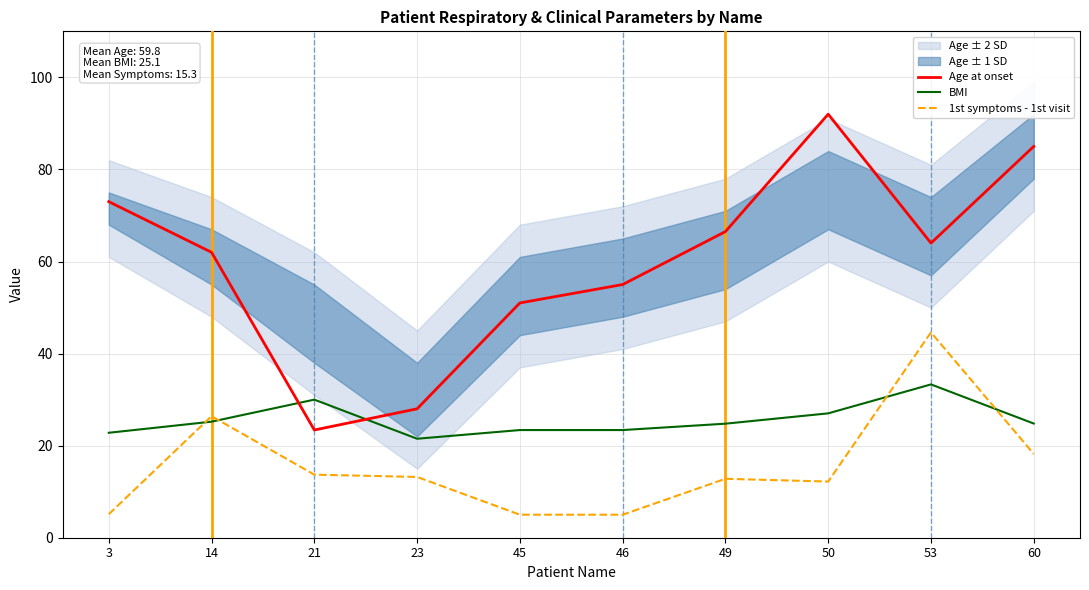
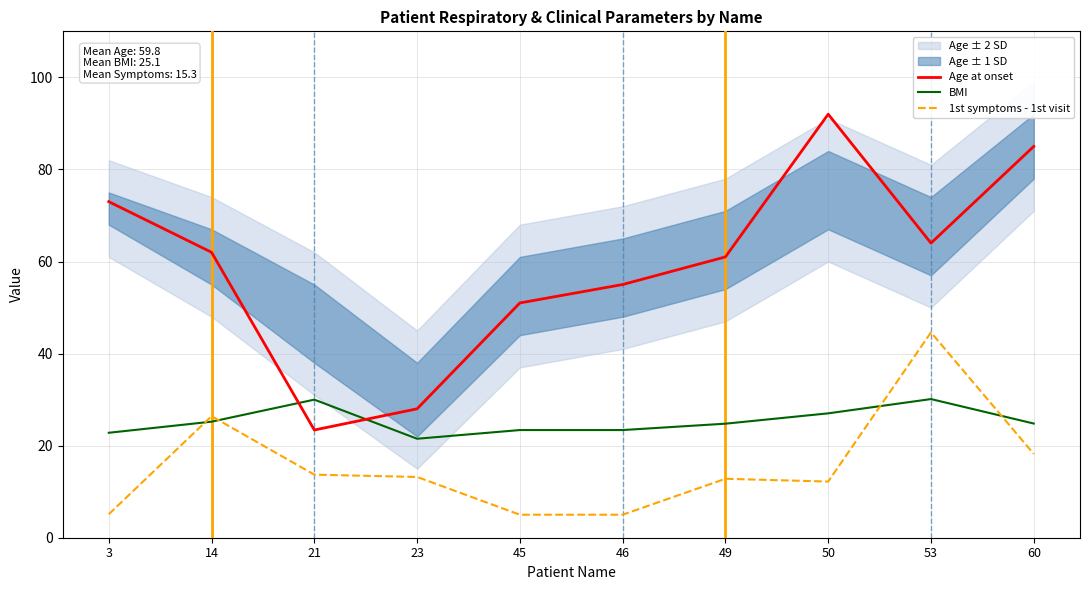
Age at onset, 49: 67 -> 61
BMI, 53: 33 -> 30
